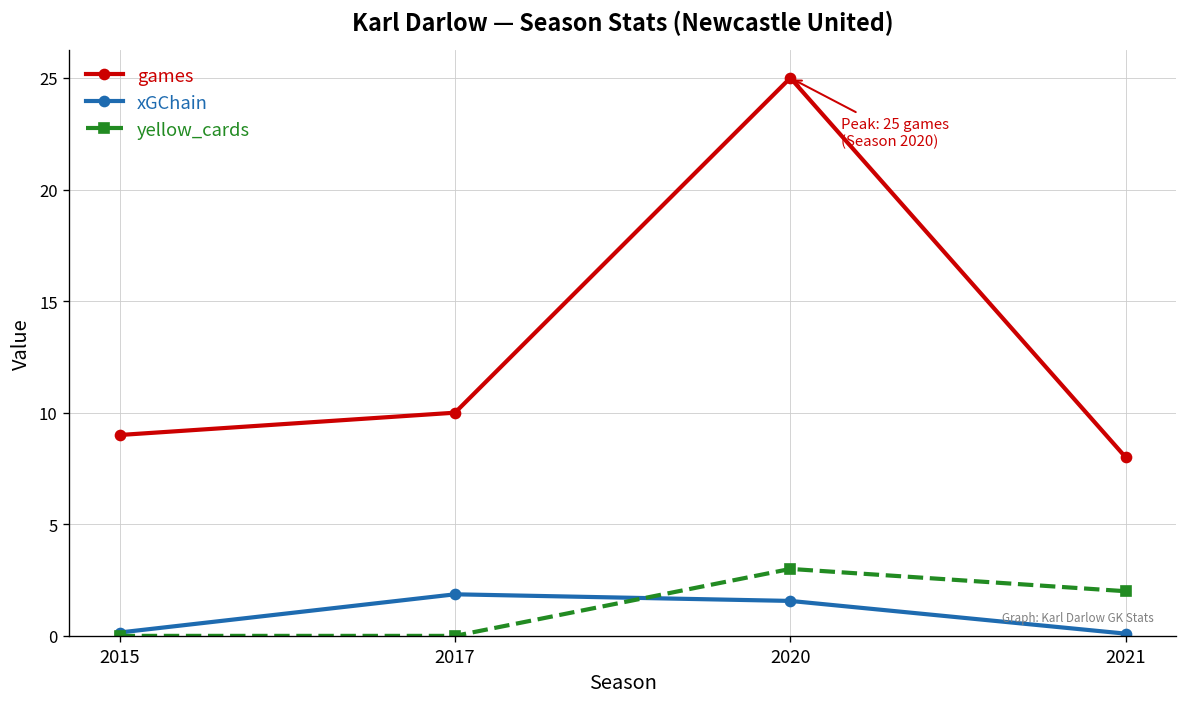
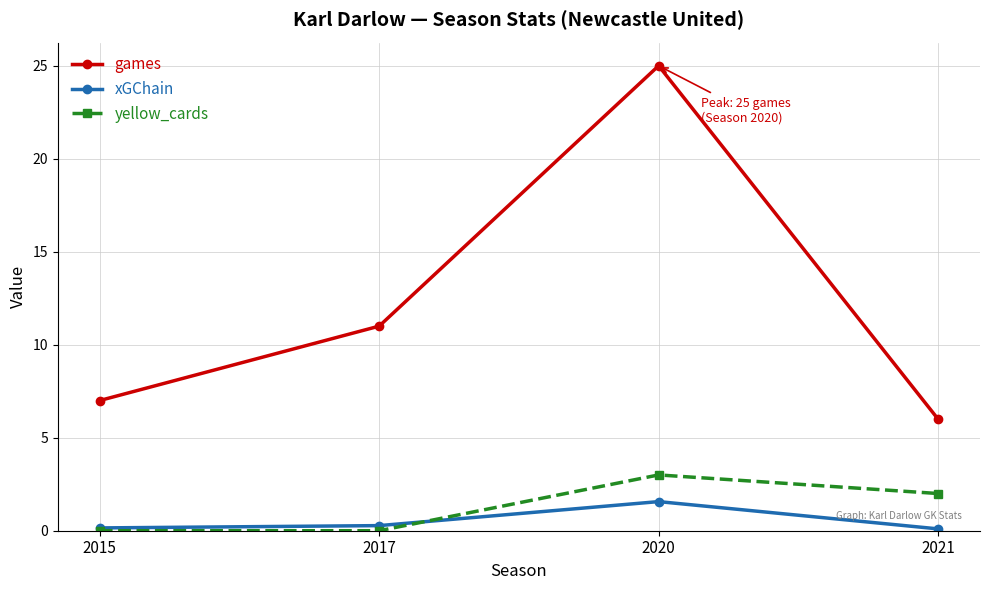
games, 2015: 9 -> 7
games, 2017: 10 -> 11
xGChain, 2017: 1.9 -> 0.3
games, 2021: 8 -> 6
